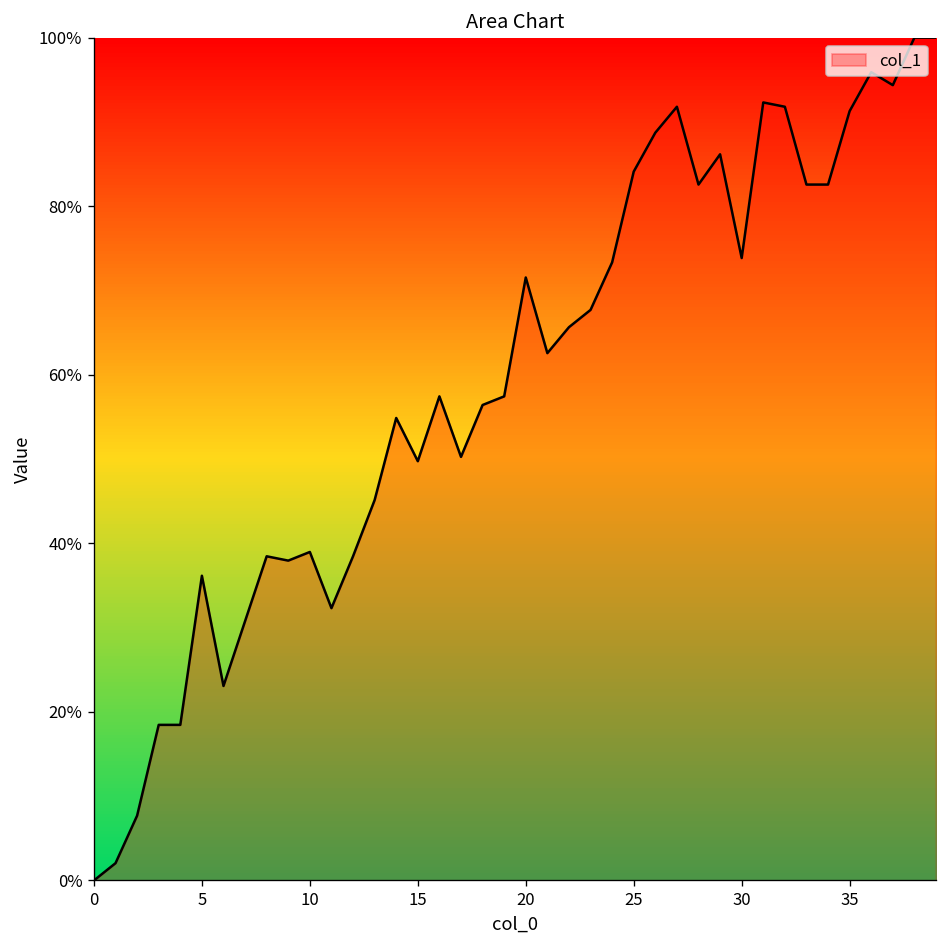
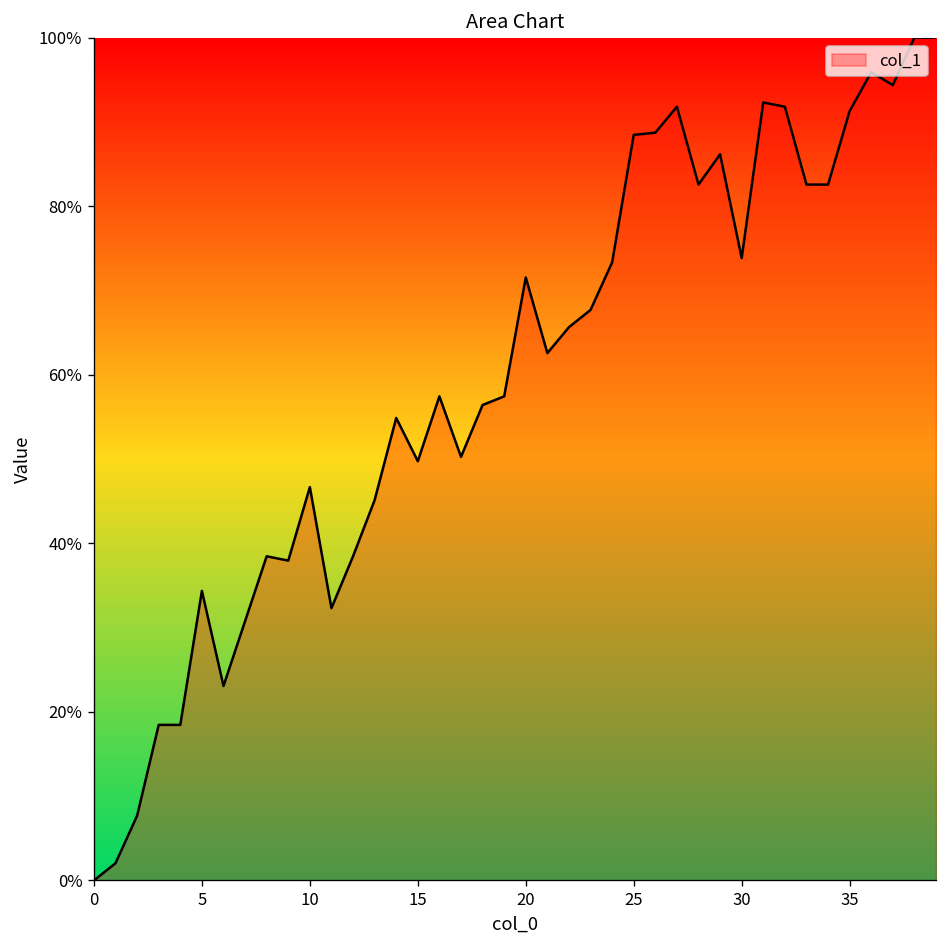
5: 36% -> 34%
10: 39% -> 47%
25: 84% -> 88%
